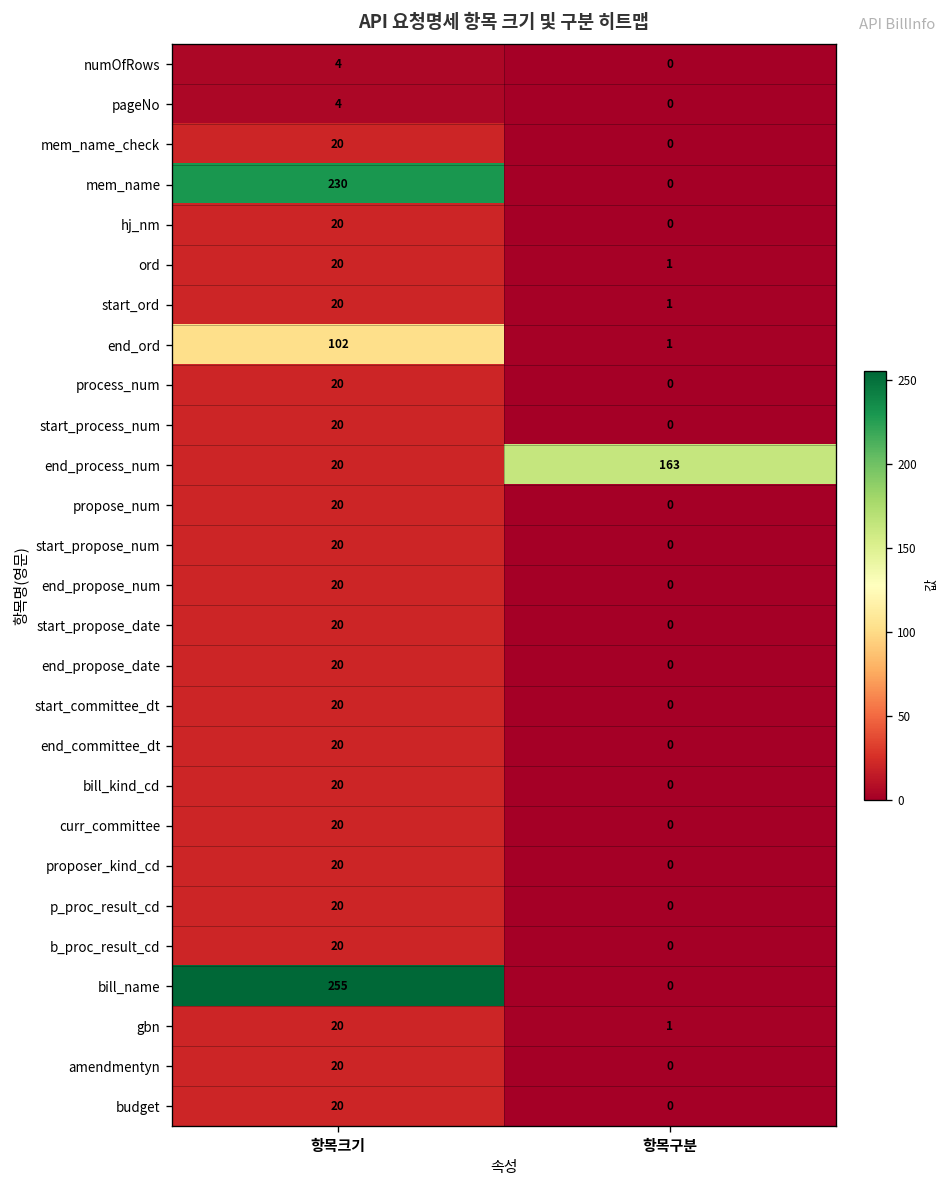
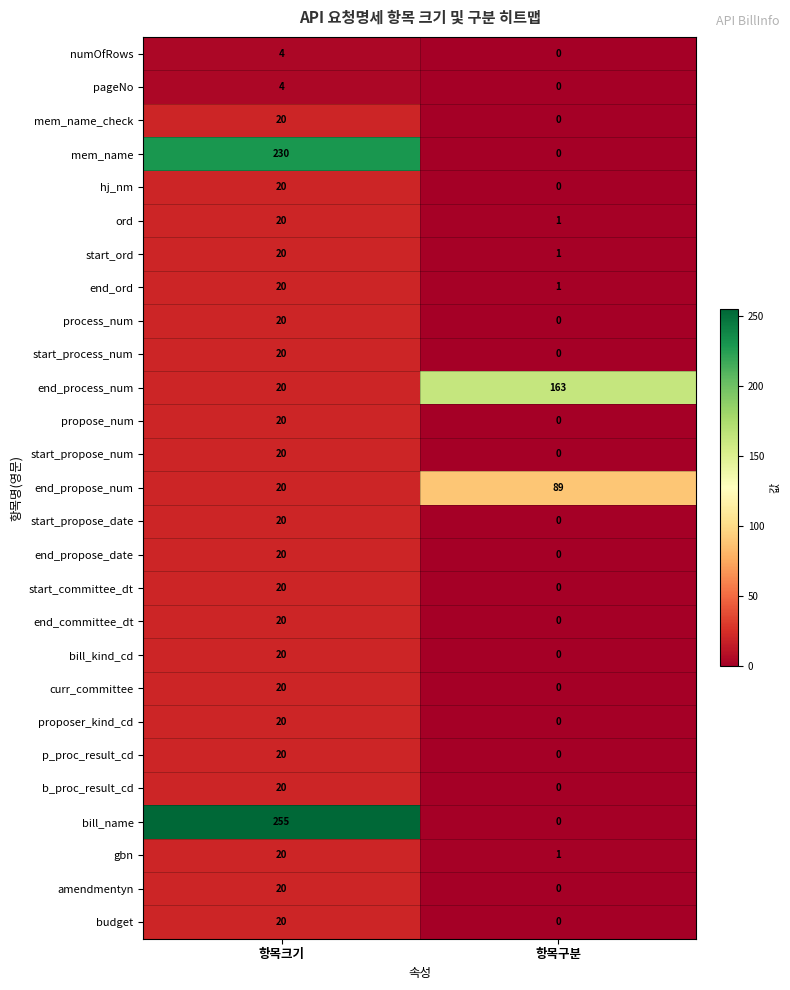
end_ord, 항목크기: 102 -> 20
end_propose_num, 항목구분: 0 -> 89
